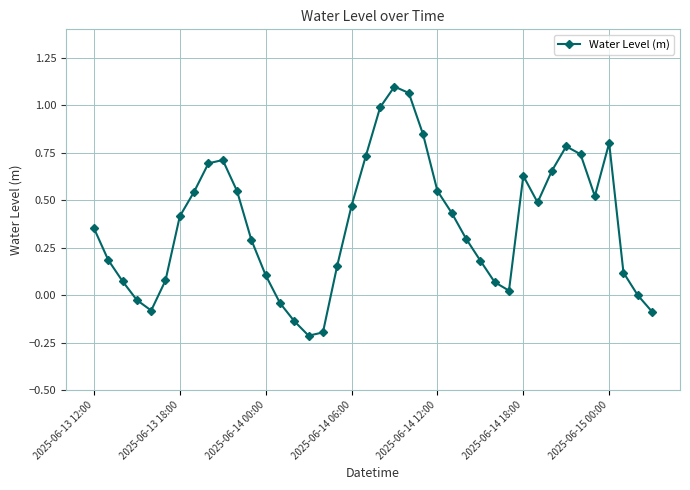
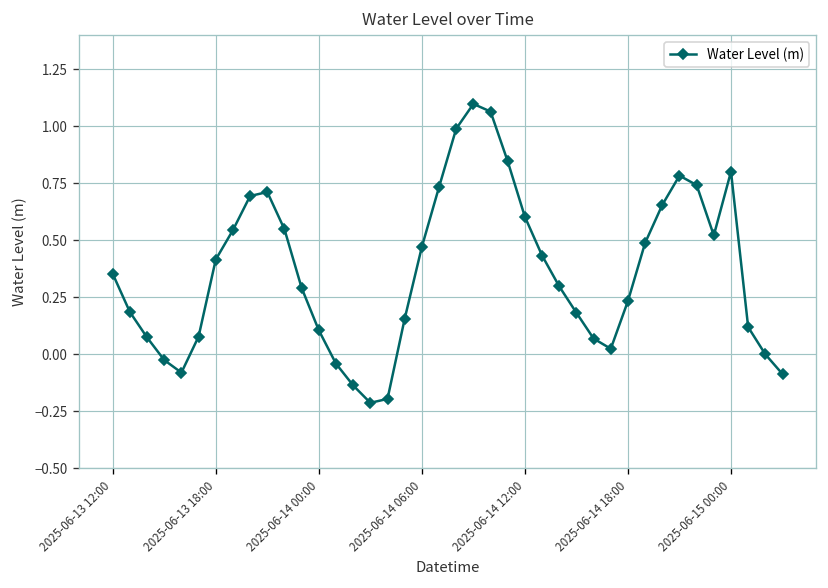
2025-06-14 12:00: 0.55 -> 0.60
2025-06-14 18:00: 0.63 -> 0.23
